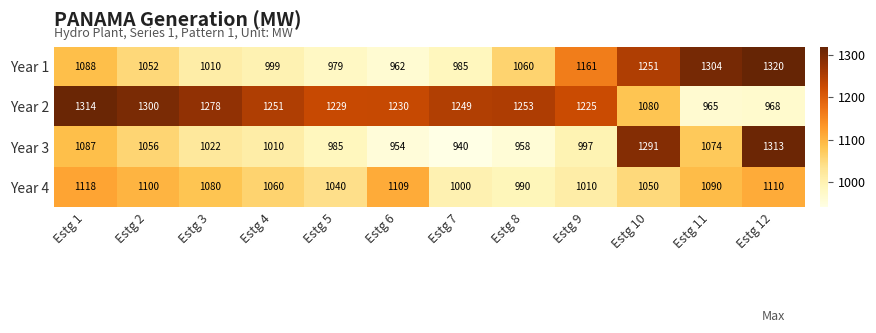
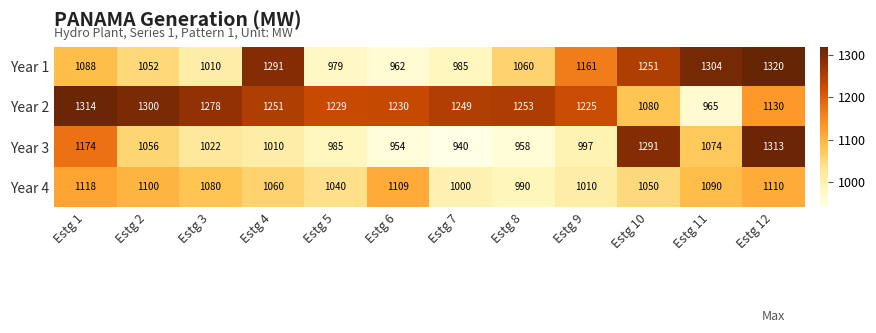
Year 1, Estg 4: 999 -> 1291
Year 2, Estg 12: 968 -> 1130
Year 3, Estg 1: 1087 -> 1174
